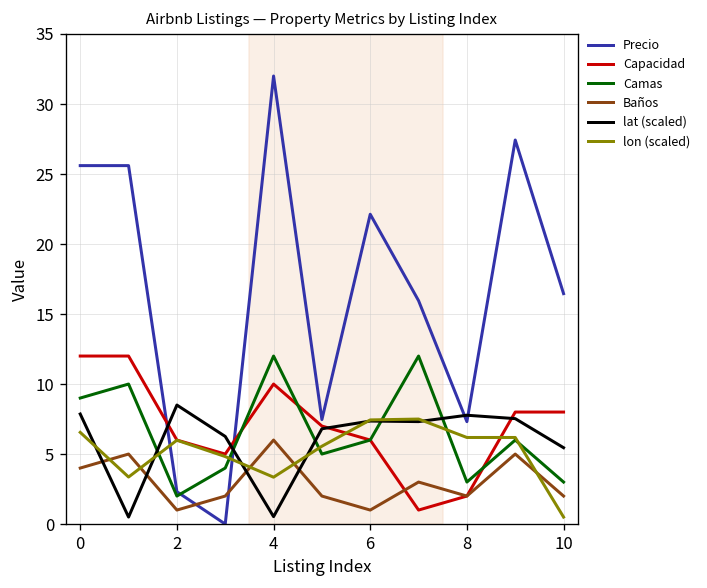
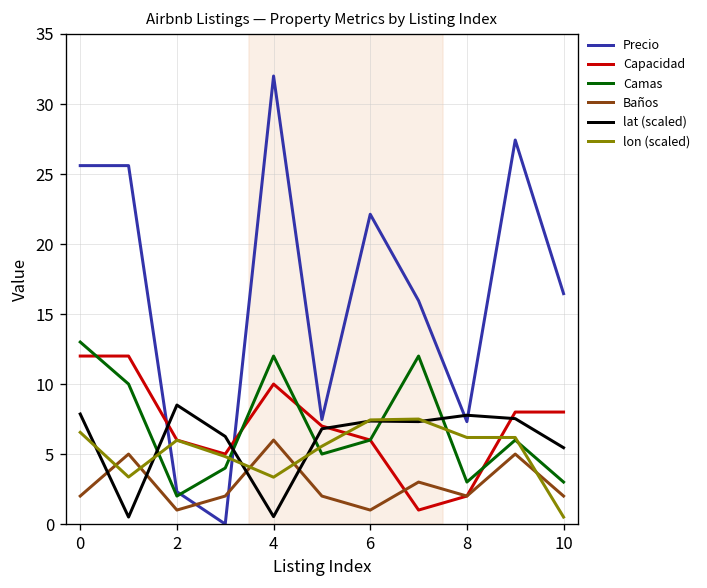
Camas, 0: 9 -> 13
Baños, 0: 4 -> 2
